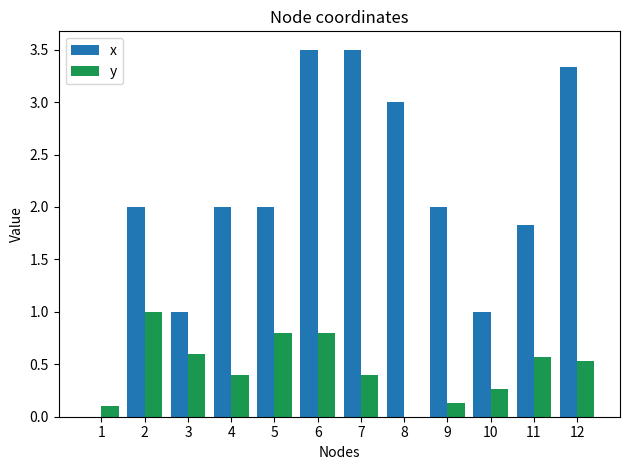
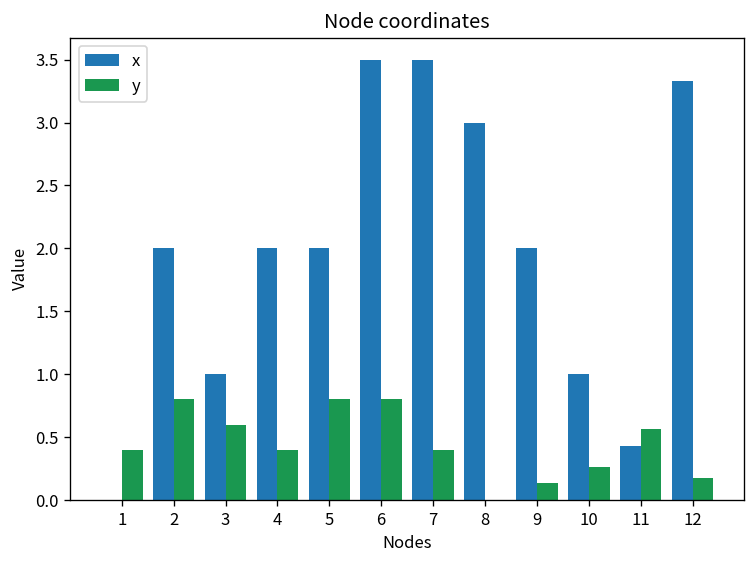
y, 1: 0.1 -> 0.4
y, 2: 1.0 -> 0.8
x, 11: 1.83 -> 0.43
y, 12: 0.53 -> 0.18
